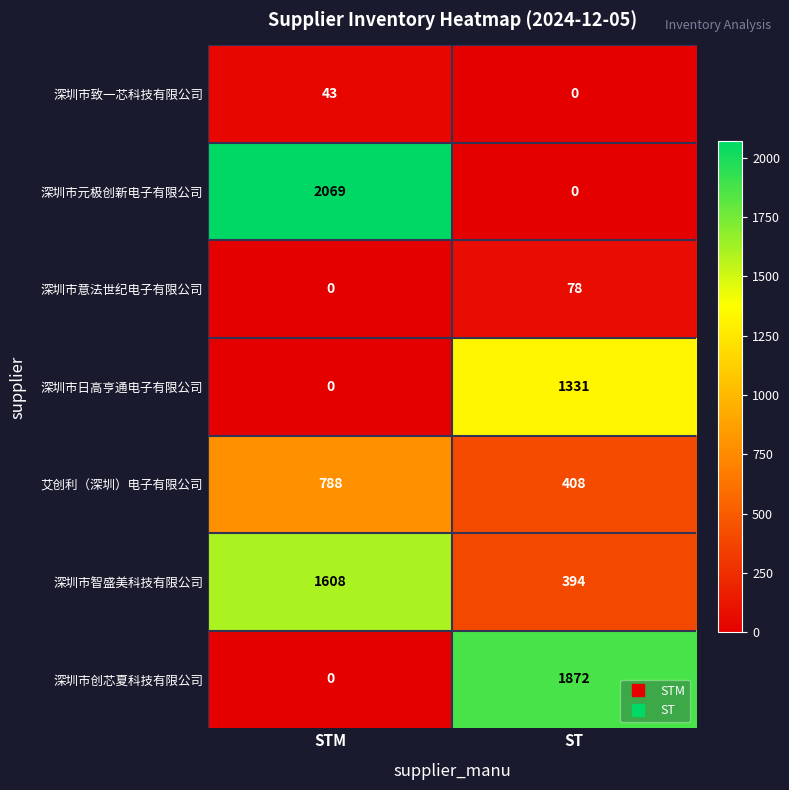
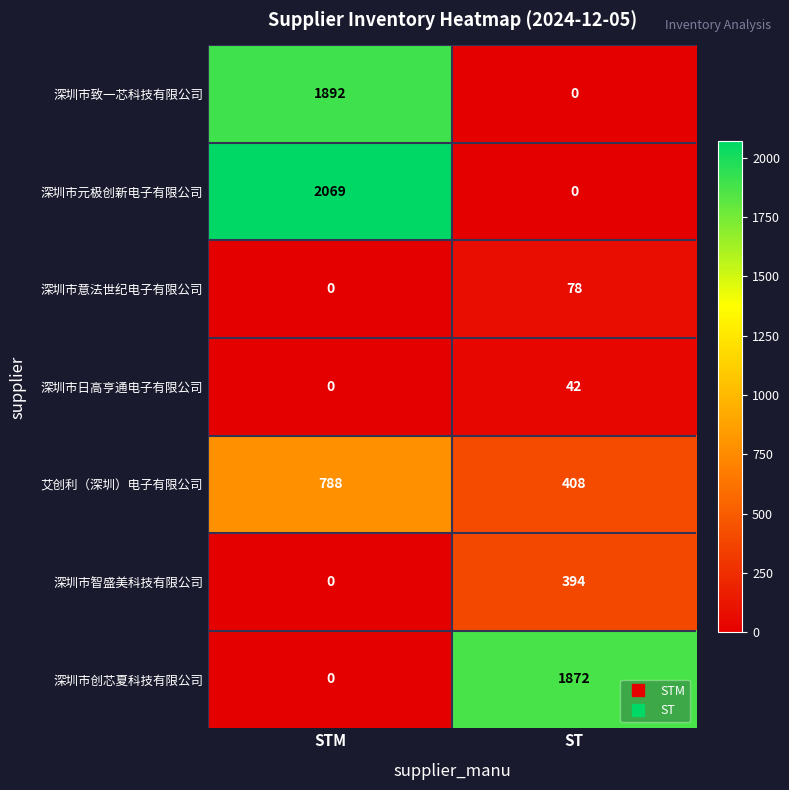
深圳市致一芯科技有限公司, STM: 43 -> 1892
深圳市日高亨通电子有限公司, ST: 1331 -> 42
深圳市智盛美科技有限公司, STM: 1608 -> 0
